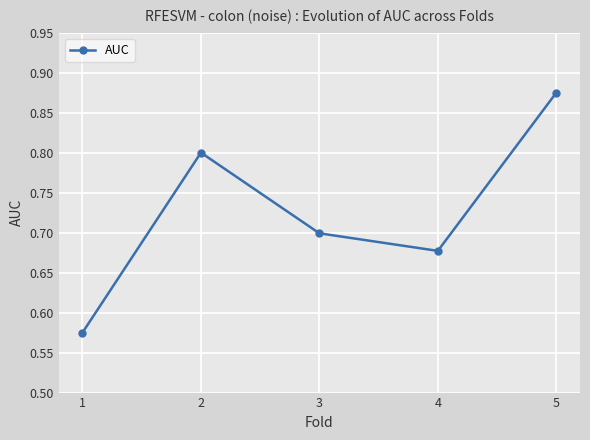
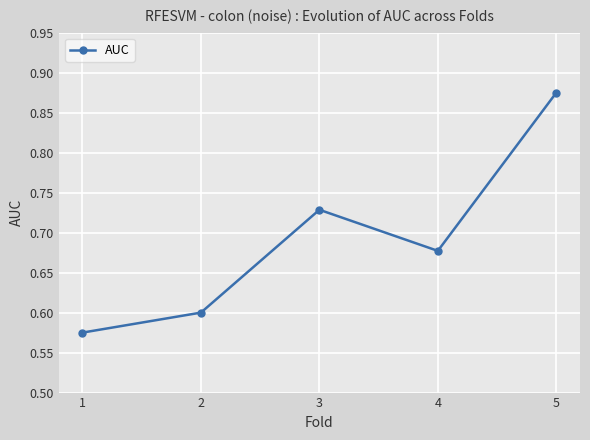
2: 0.8 -> 0.6
3: 0.70 -> 0.73
